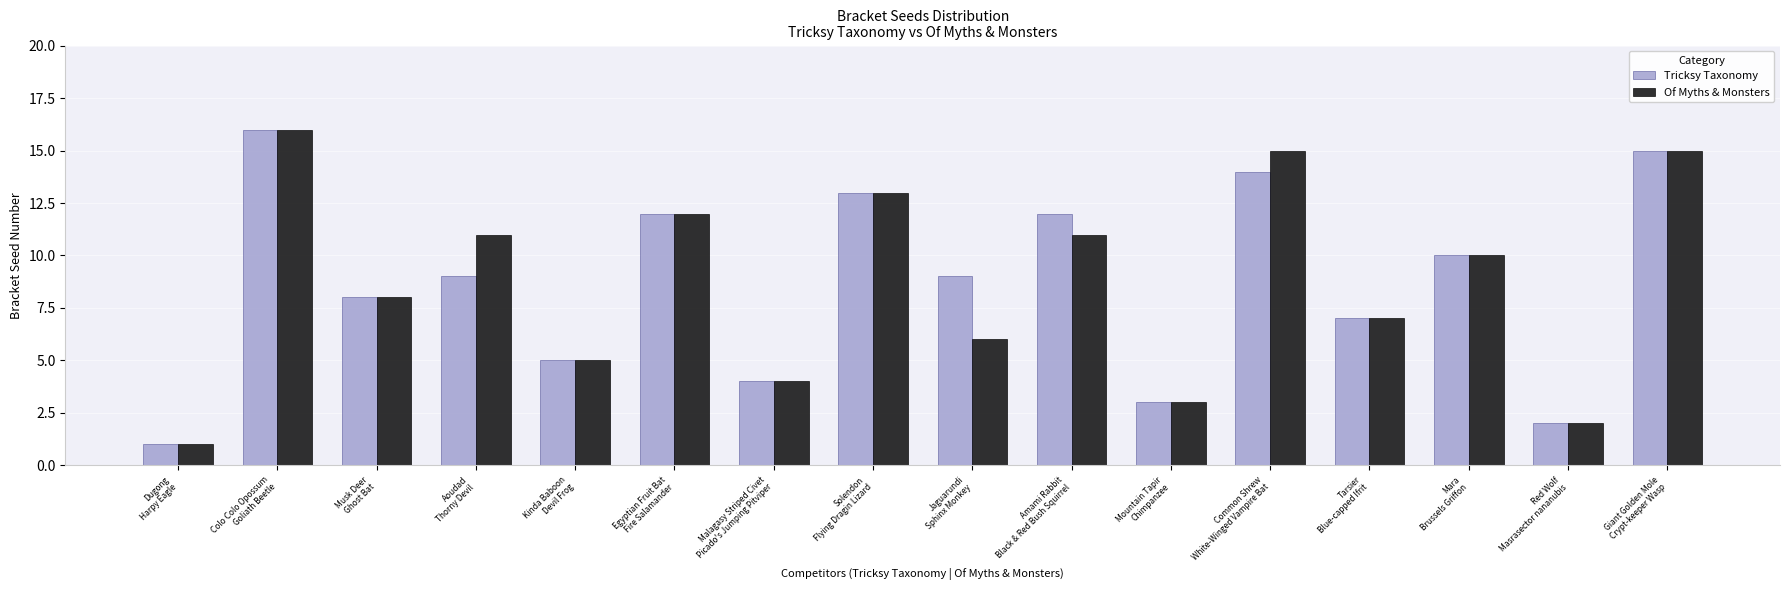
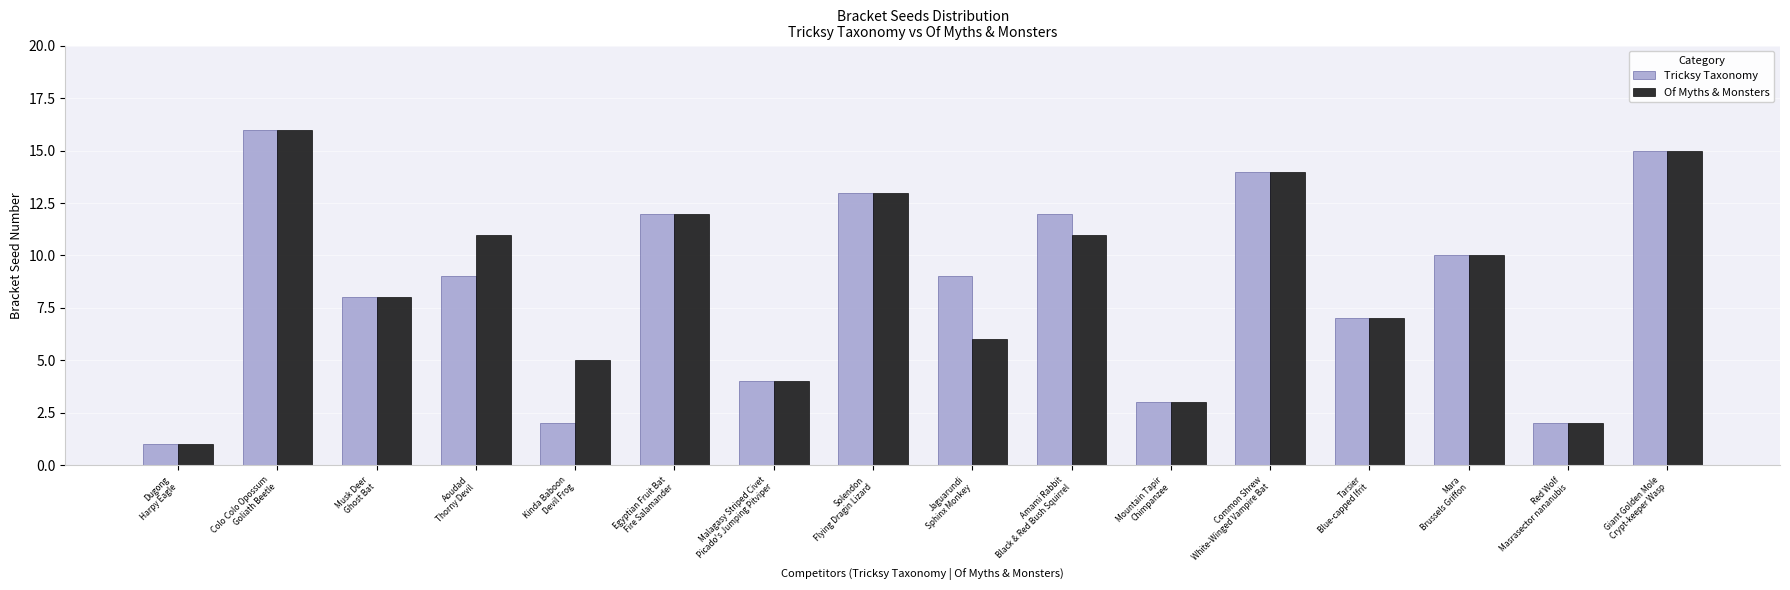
Tricksy Taxonomy, Kinda Baboon Devil Frog: 5 -> 2
Of Myths & Monsters, Common Shrew White-Winged Vampire Bat: 15 -> 14
